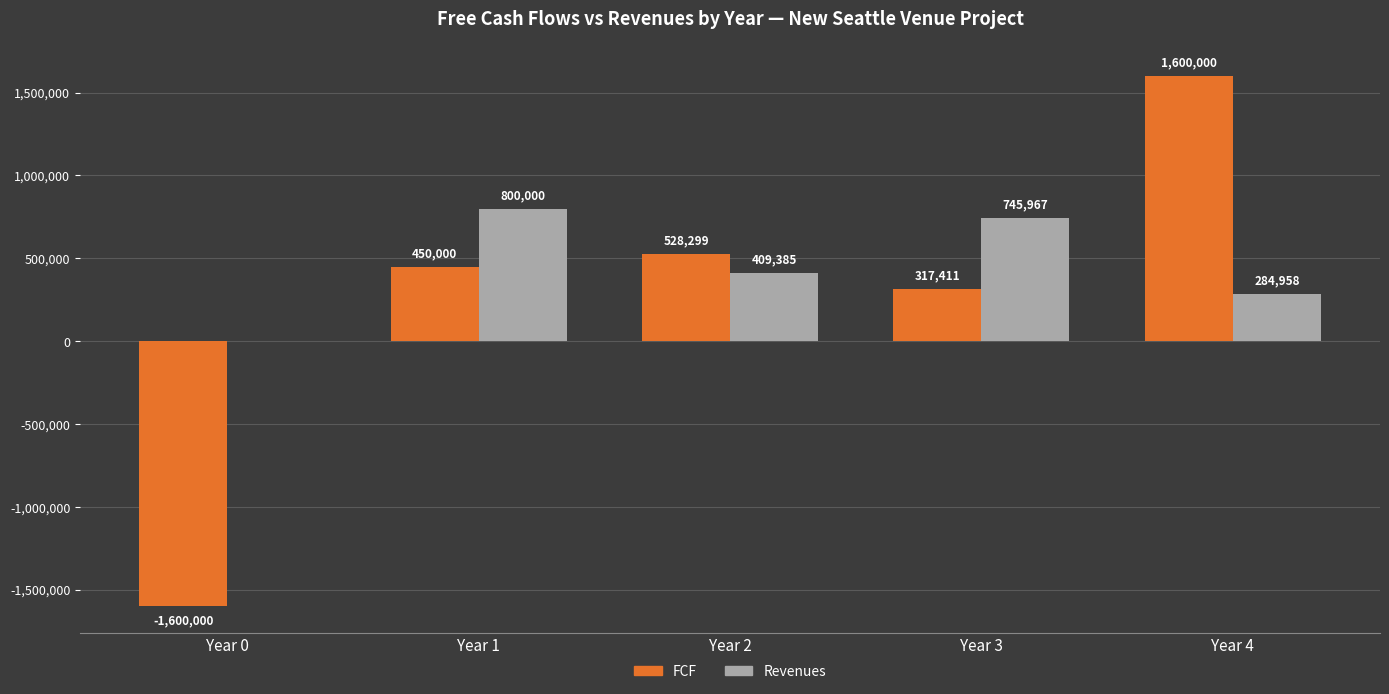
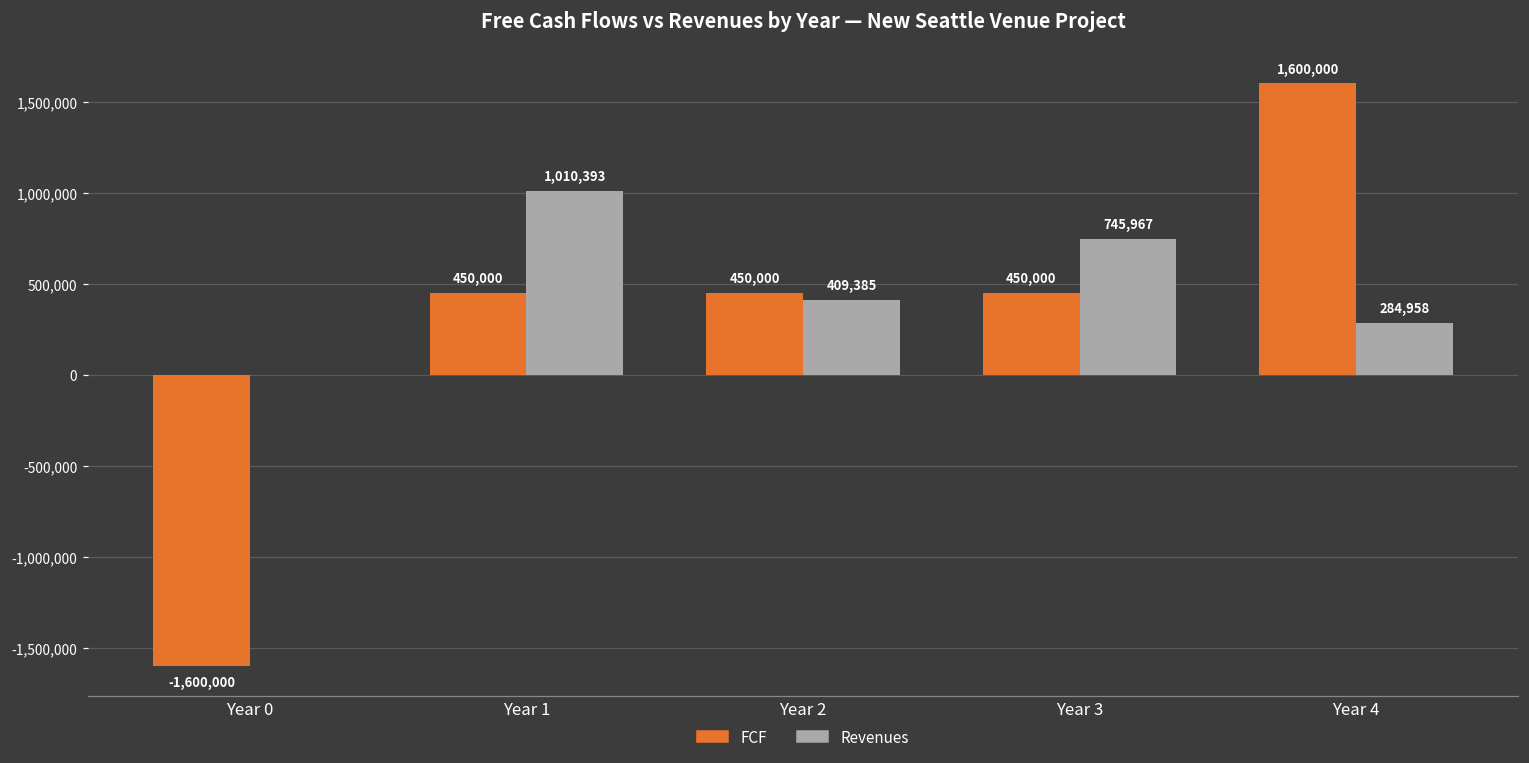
Revenues, Year 1: 800,000 -> 1,010,393
FCF, Year 2: 528,299 -> 450,000
FCF, Year 3: 317,411 -> 450,000
